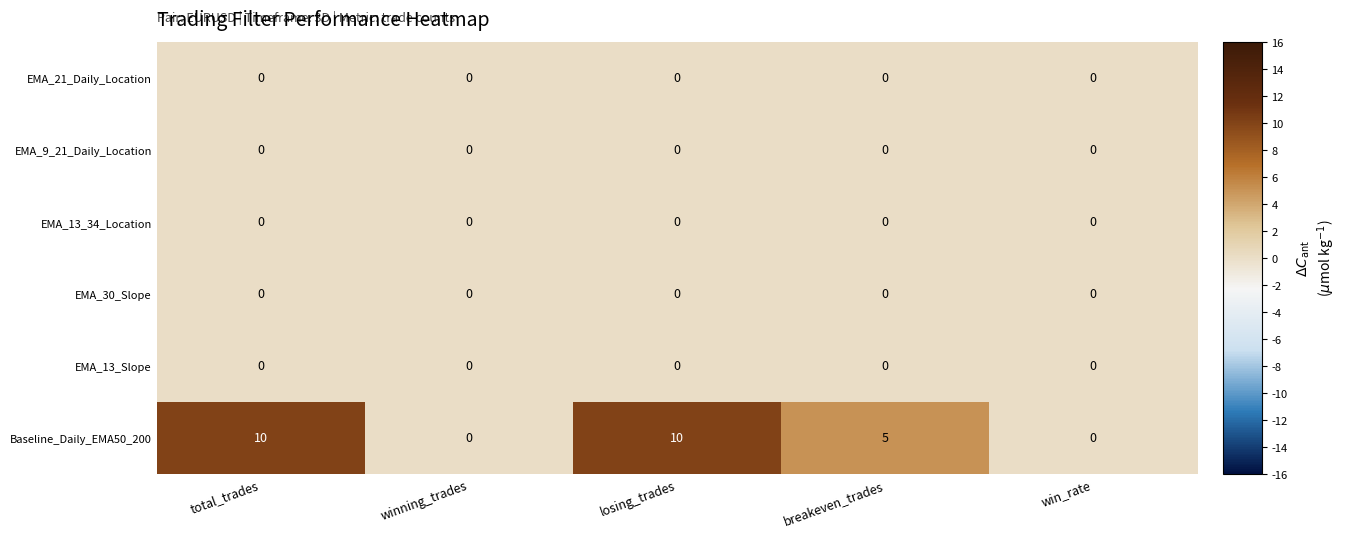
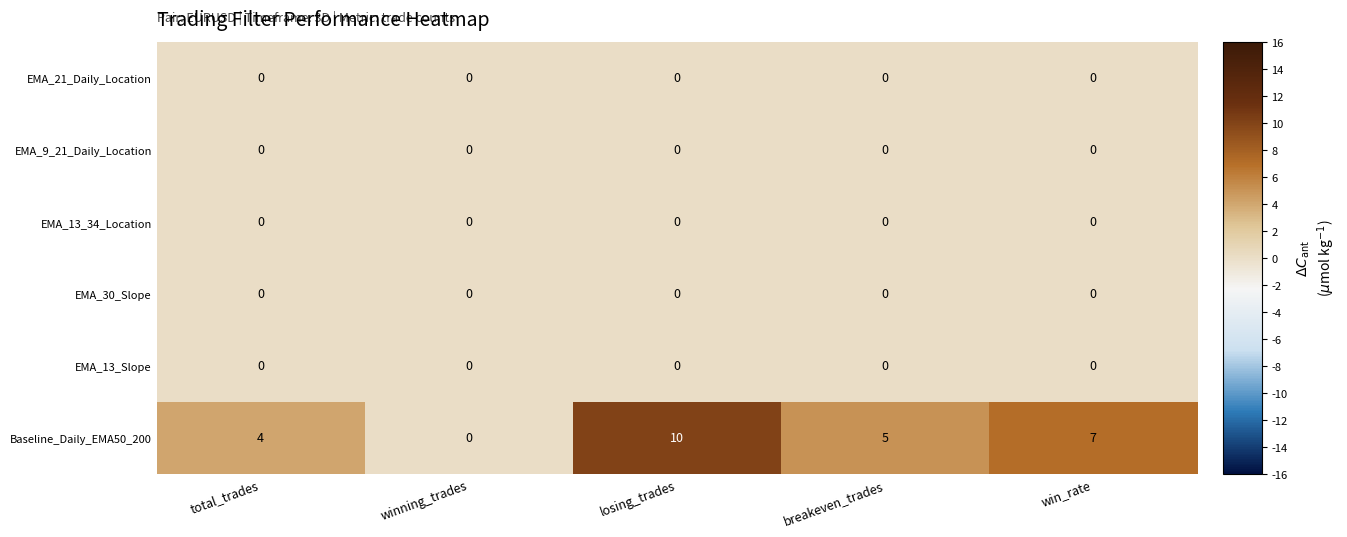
Baseline_Daily_EMA50_200, total_trades: 10 -> 4
Baseline_Daily_EMA50_200, win_rate: 0 -> 7
